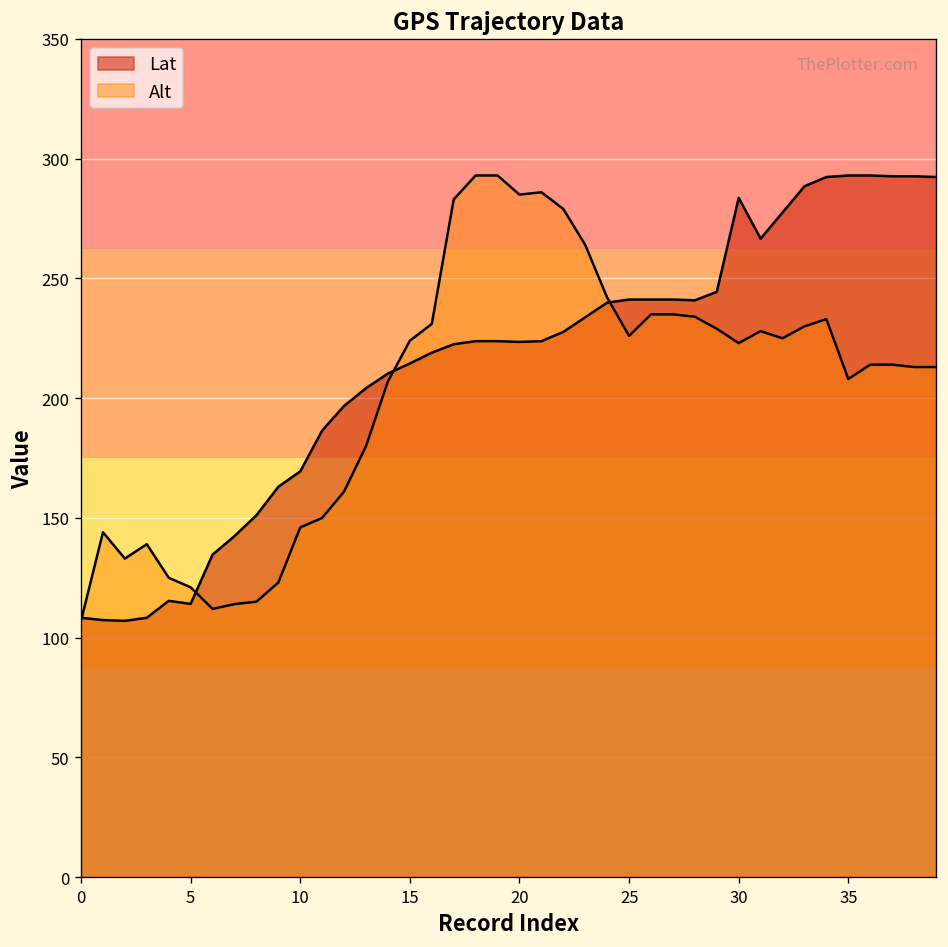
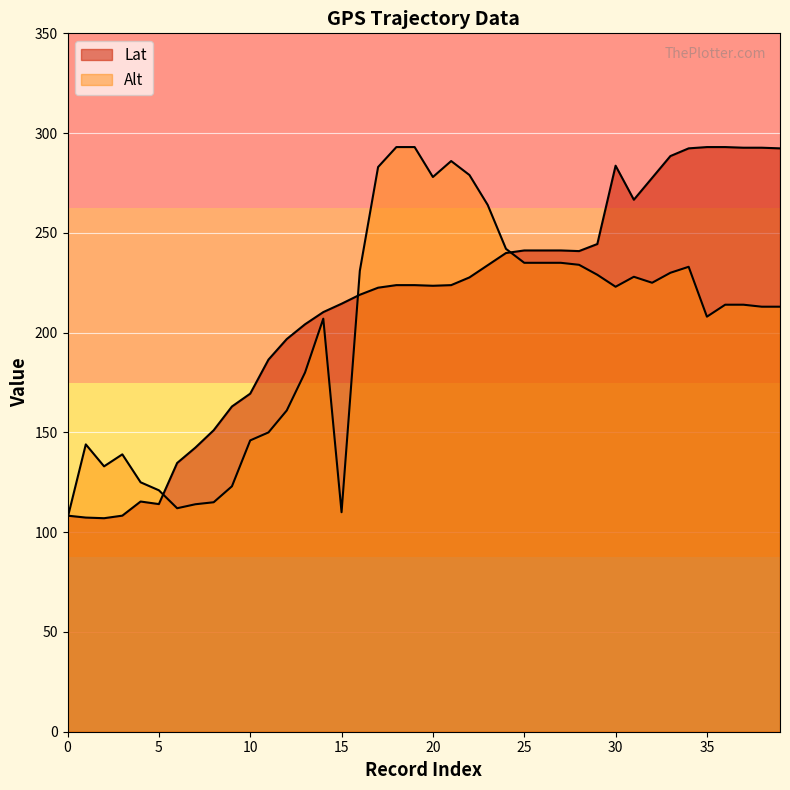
Alt, 15: 224 -> 110
Alt, 20: 285 -> 278
Alt, 25: 226 -> 235
